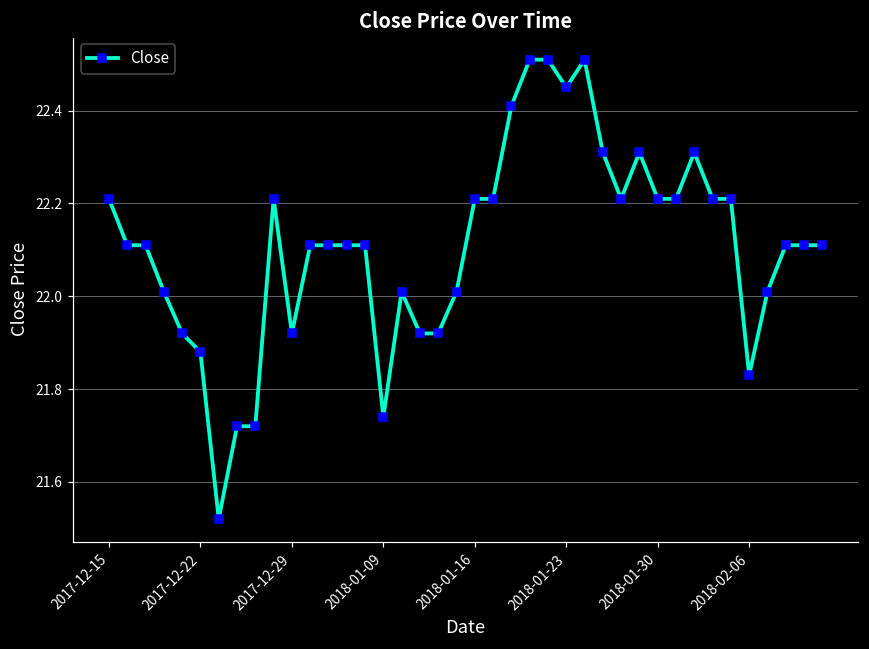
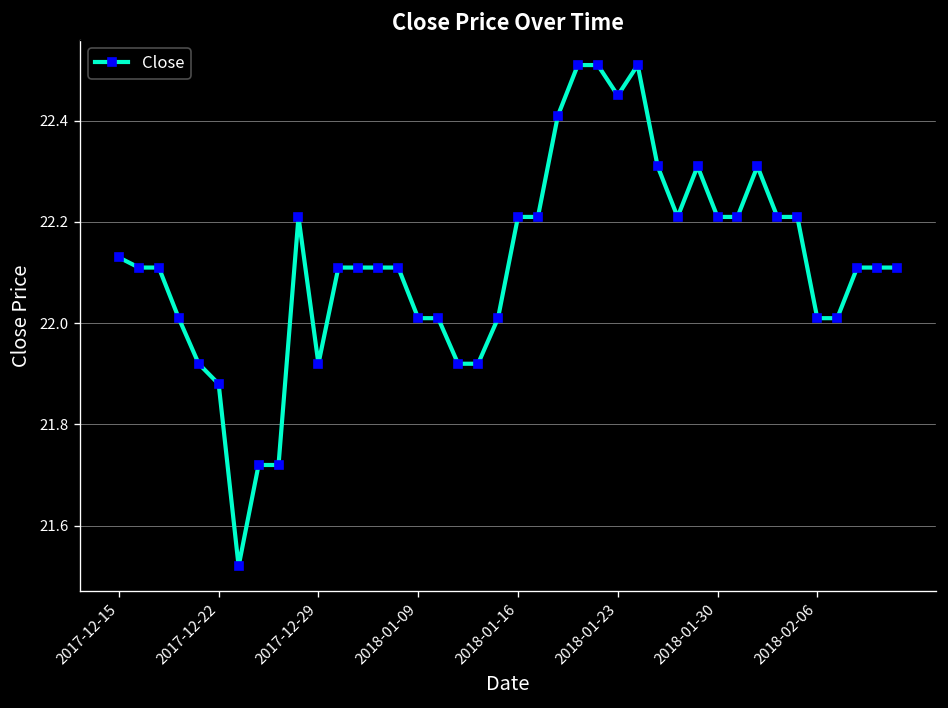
2017-12-15: 22.21 -> 22.13
2018-01-09: 21.74 -> 22.01
2018-02-06: 21.83 -> 22.01
